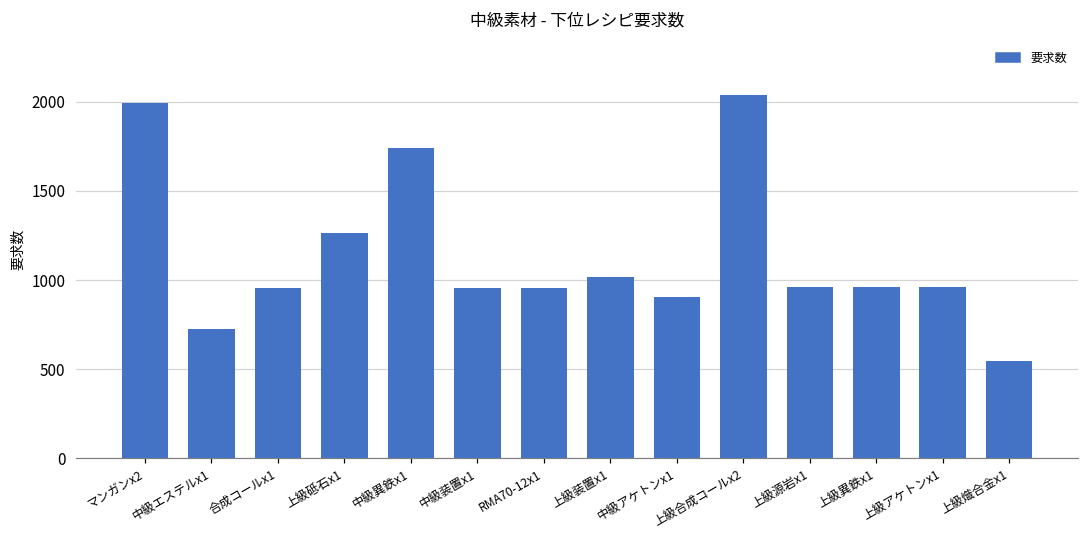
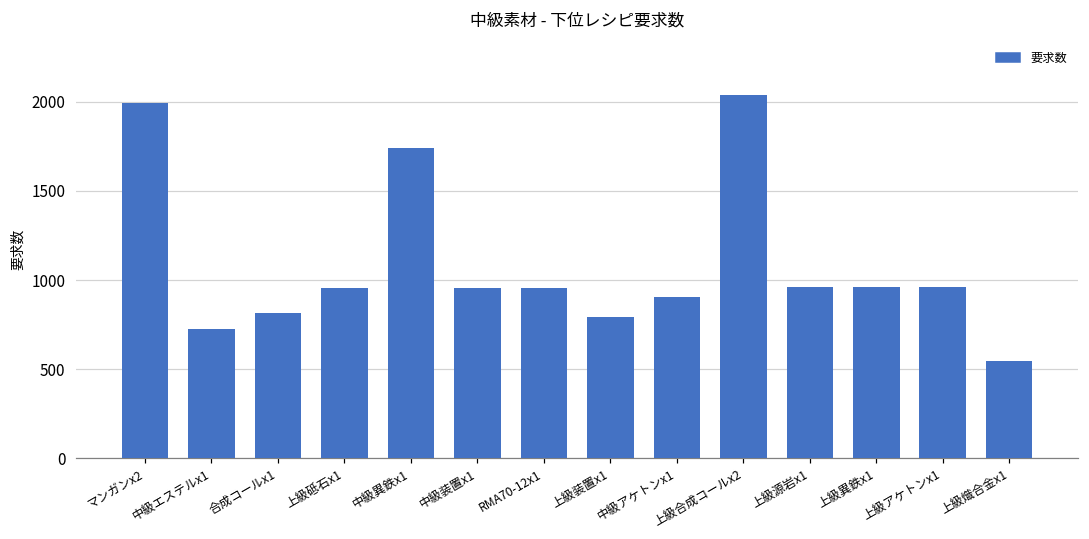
合成コールx1: 960 -> 810
上級砥石x1: 1260 -> 960
上級装置x1: 1020 -> 800
